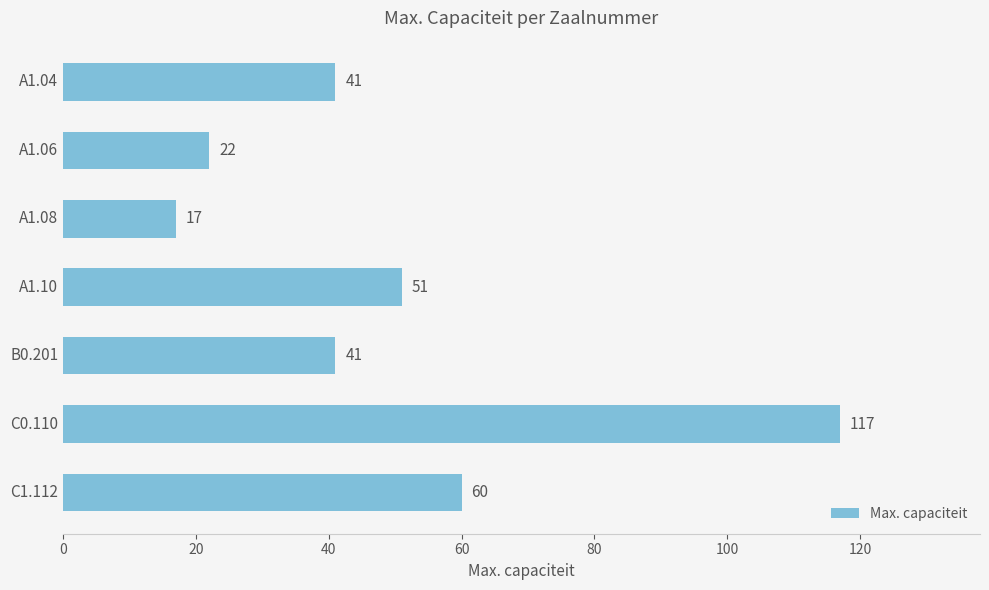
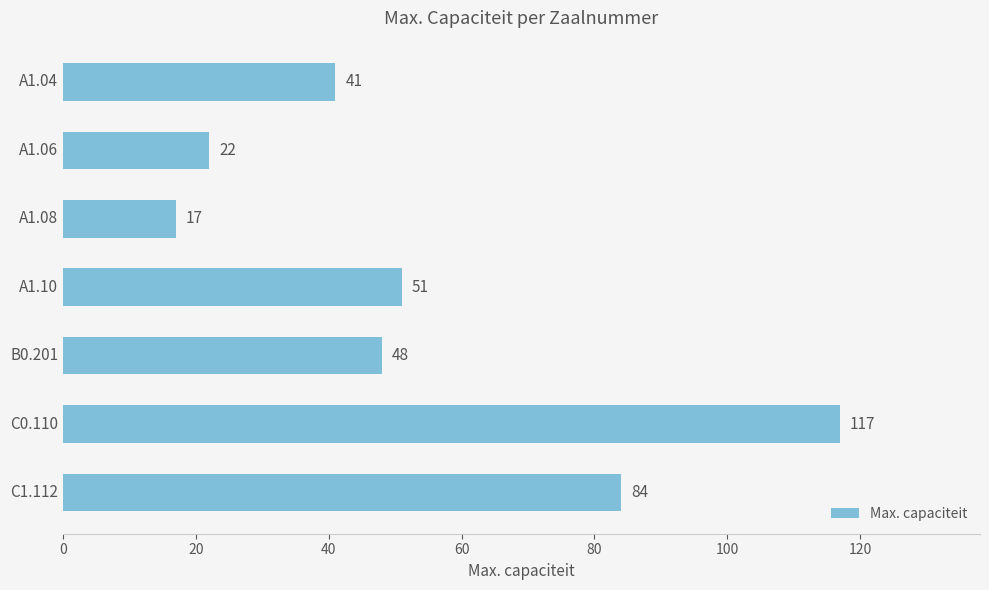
B0.201: 41 -> 48
C1.112: 60 -> 84
